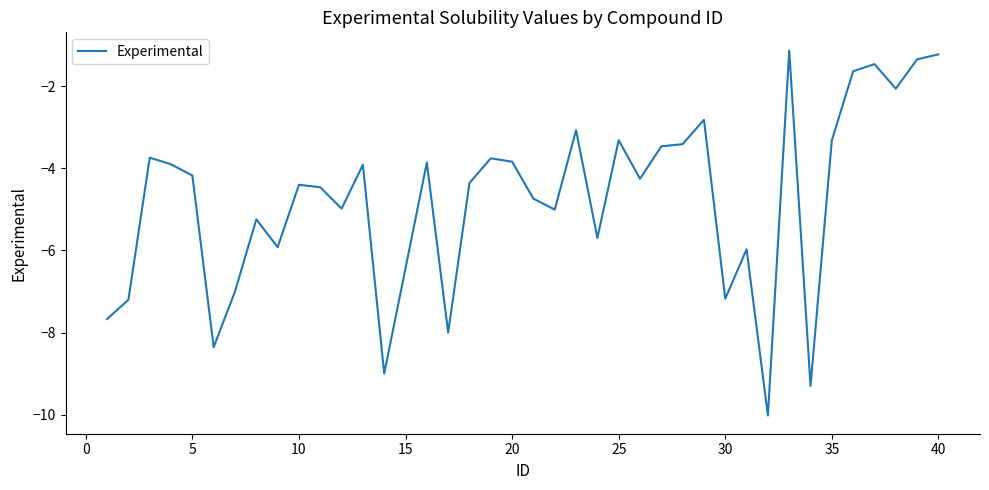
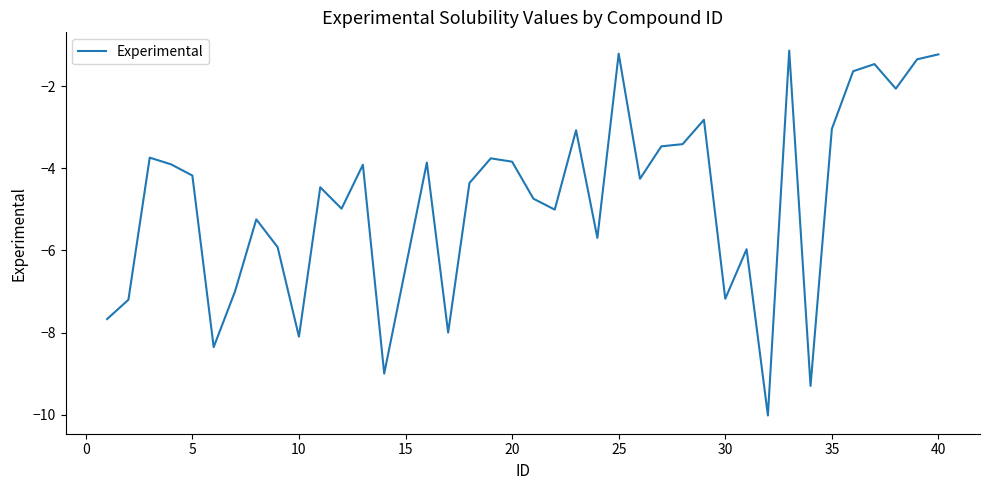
10: -4.4 -> -8.1
25: -3.3 -> -1.2
35: -3.3 -> -3.0
